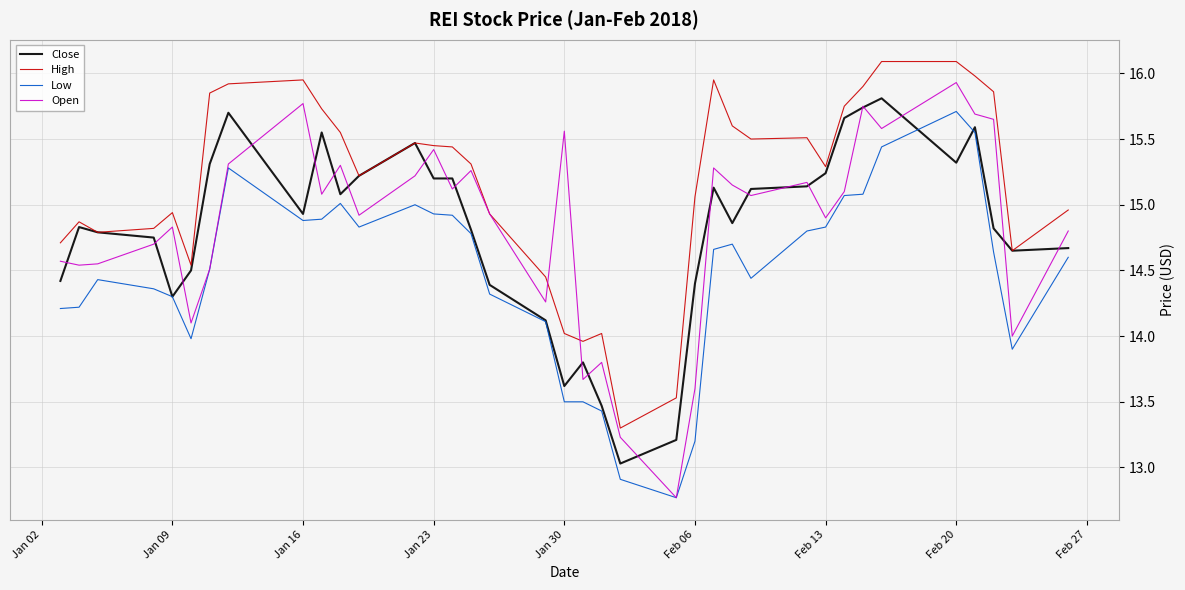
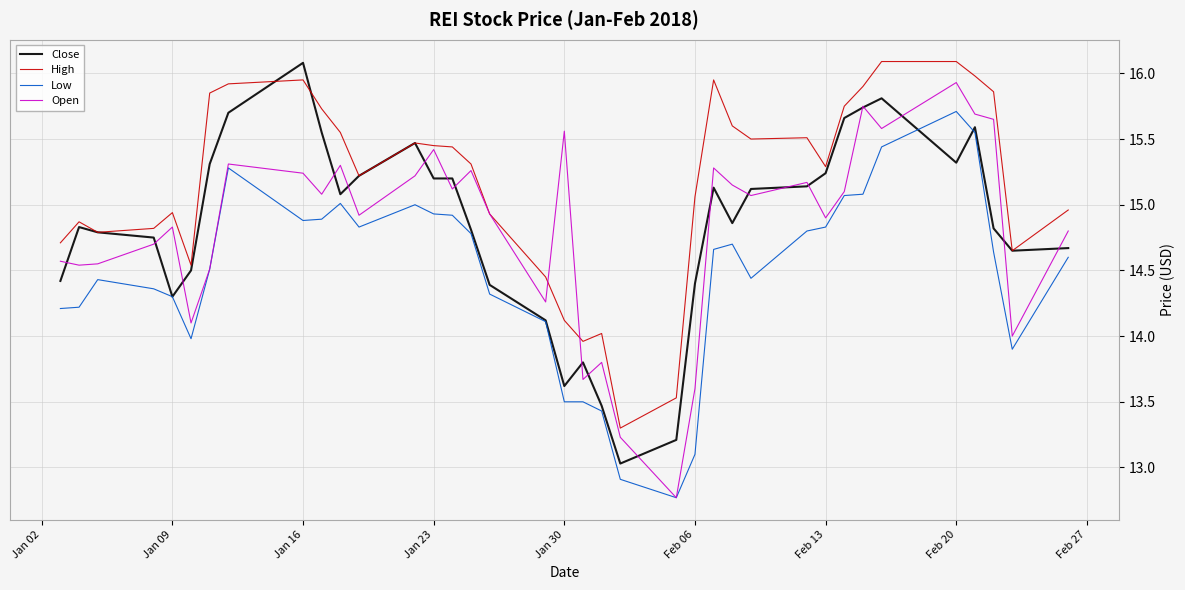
Close, Jan 16: 14.93 -> 16.08
Open, Jan 16: 15.77 -> 15.24
High, Jan 30: 14.02 -> 14.12
Low, Feb 06: 13.2 -> 13.1
